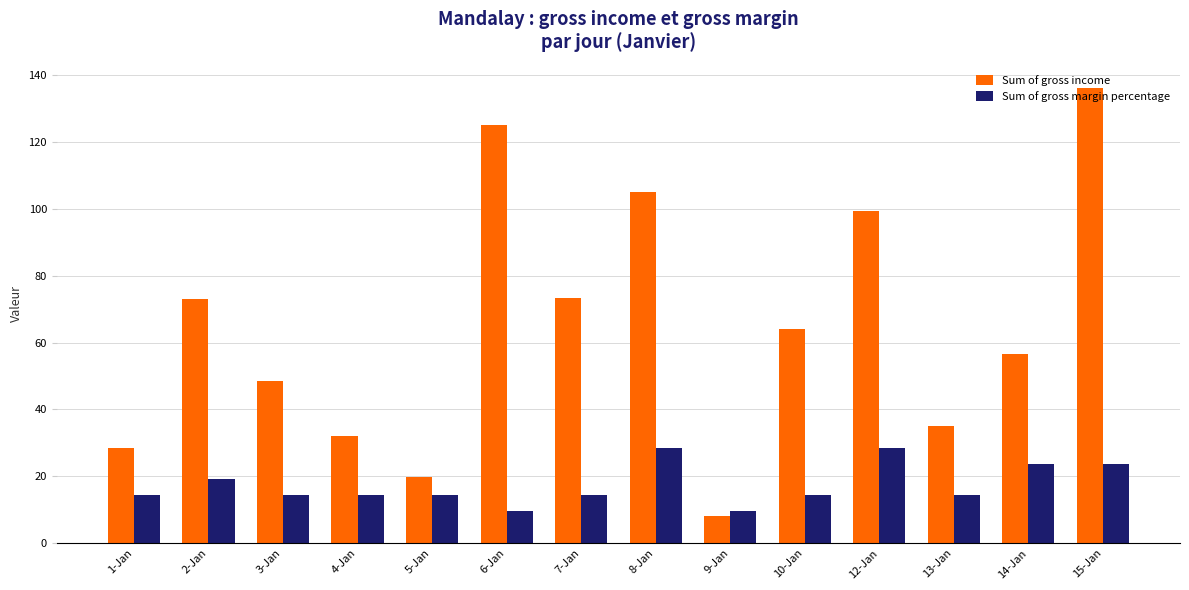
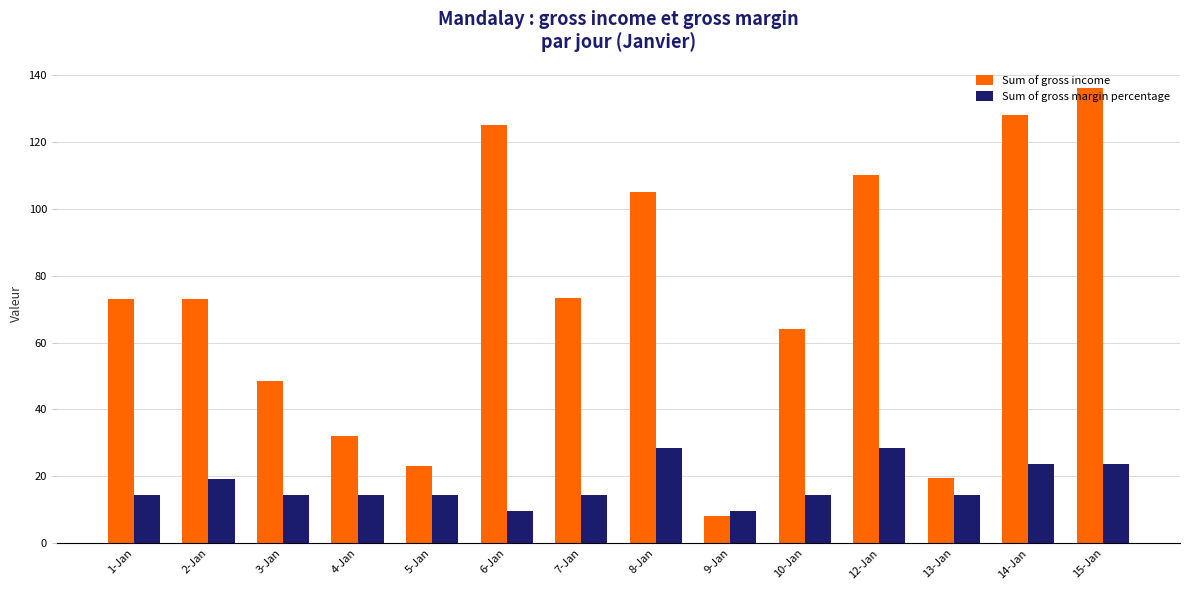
Sum of gross income, 1-Jan: 29 -> 73
Sum of gross income, 5-Jan: 20 -> 23
Sum of gross income, 12-Jan: 99 -> 110
Sum of gross income, 13-Jan: 35 -> 19
Sum of gross income, 14-Jan: 57 -> 128
